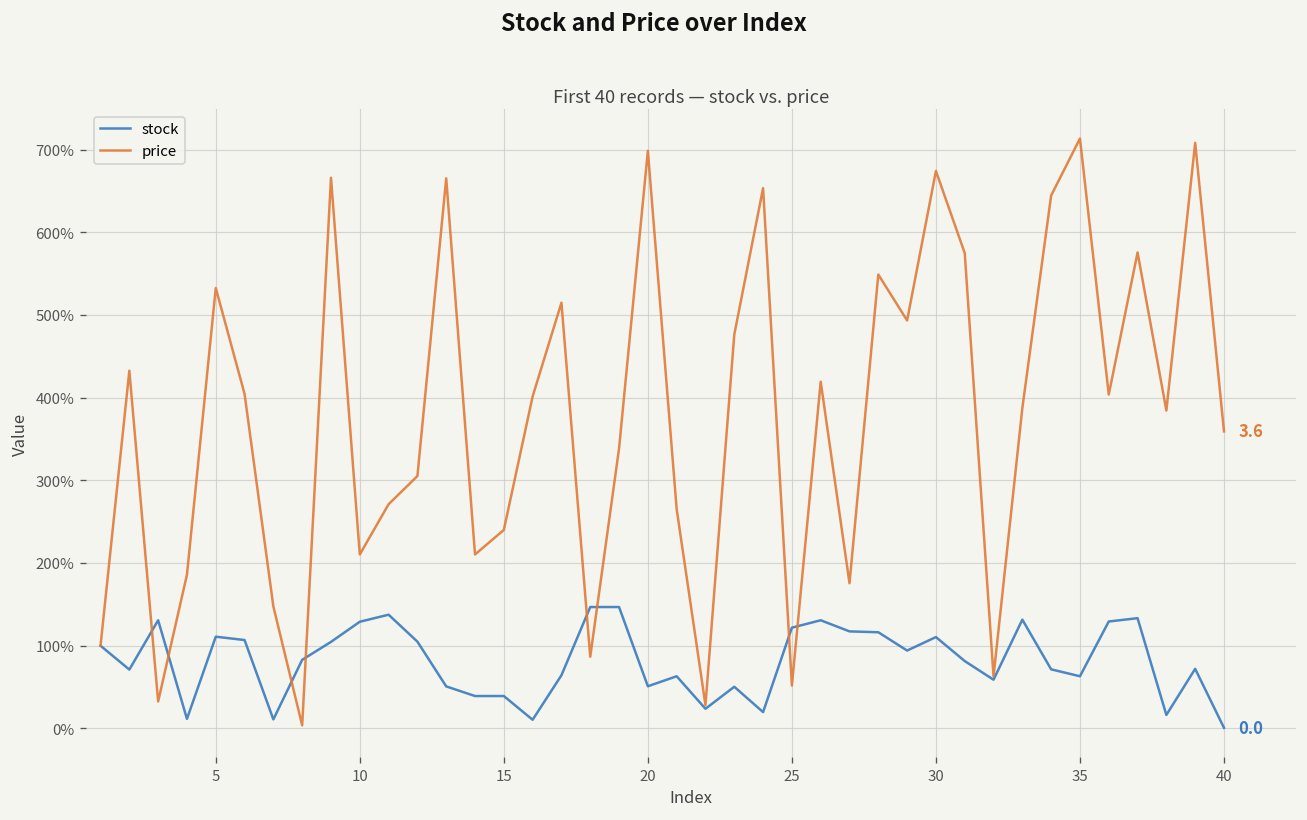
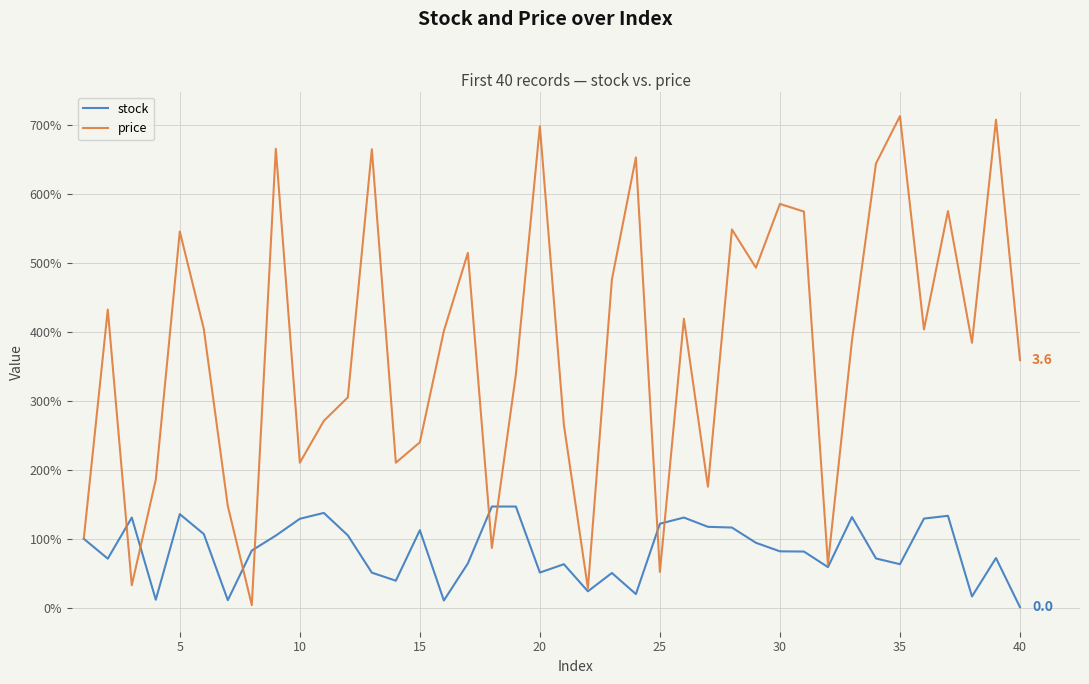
stock, 5: 110% -> 140%
price, 5: 530% -> 550%
stock, 15: 40% -> 110%
stock, 30: 110% -> 80%
price, 30: 670% -> 590%
